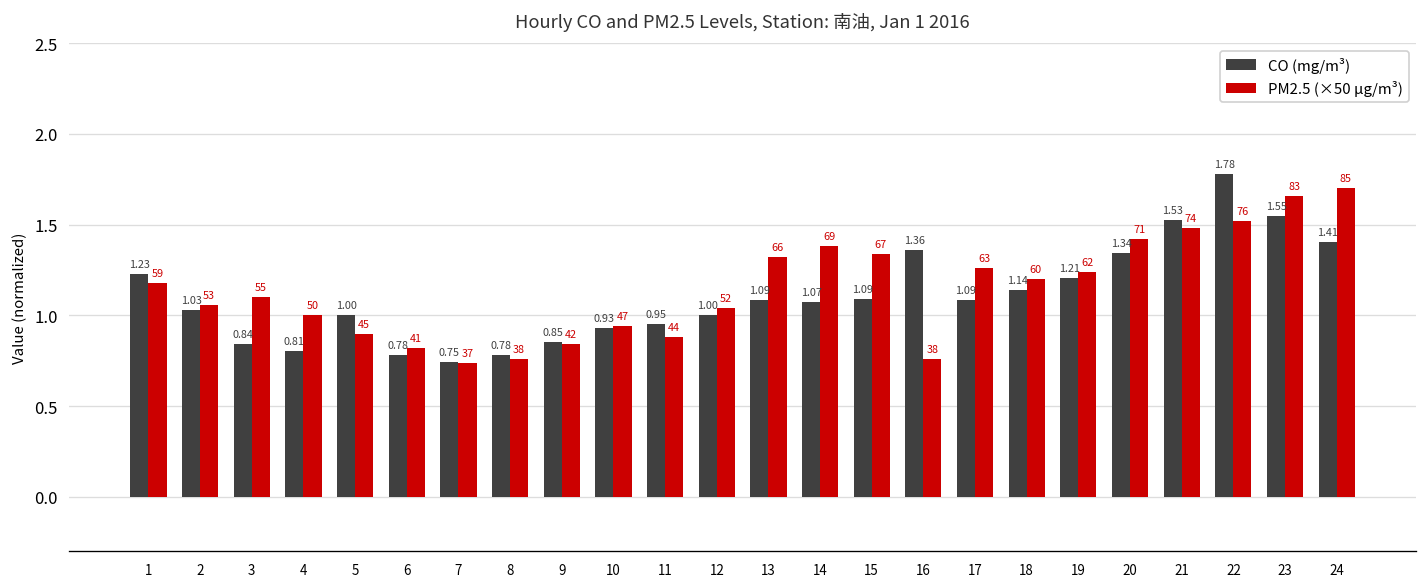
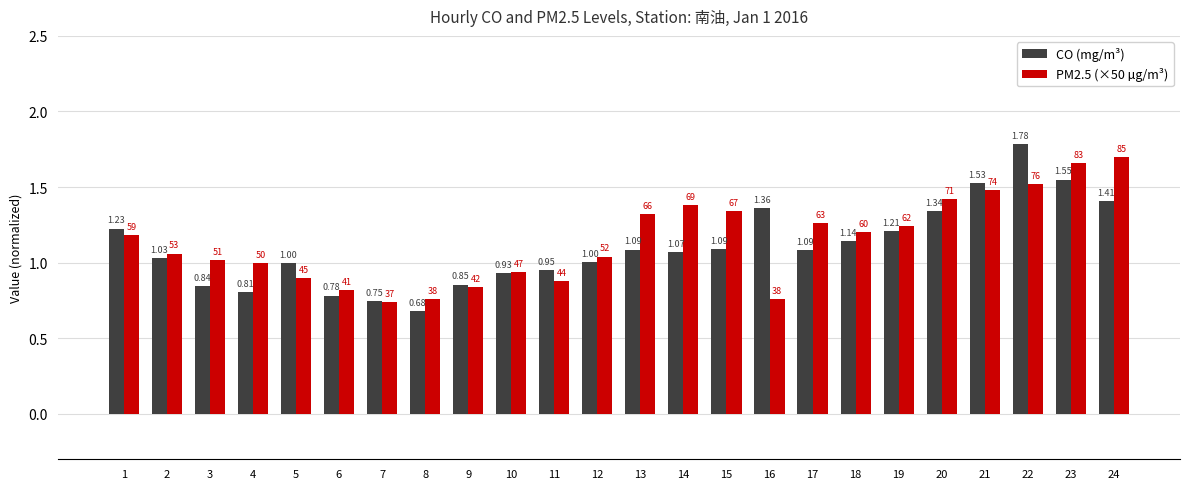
PM2.5 (×50 µg/m³), 3: 55 -> 51
CO (mg/m³), 8: 0.78 -> 0.68
